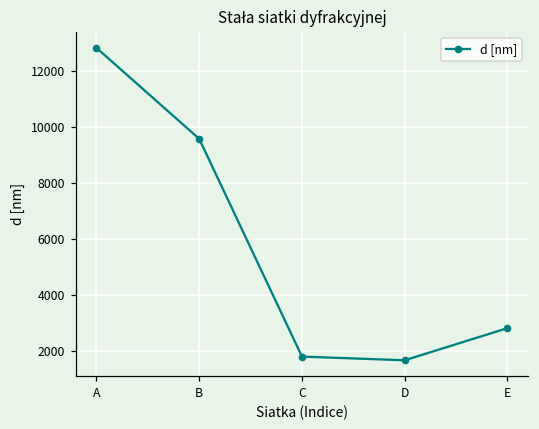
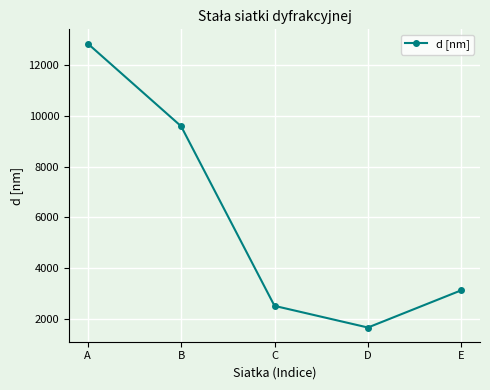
C: 1800 -> 2500
E: 2800 -> 3100
